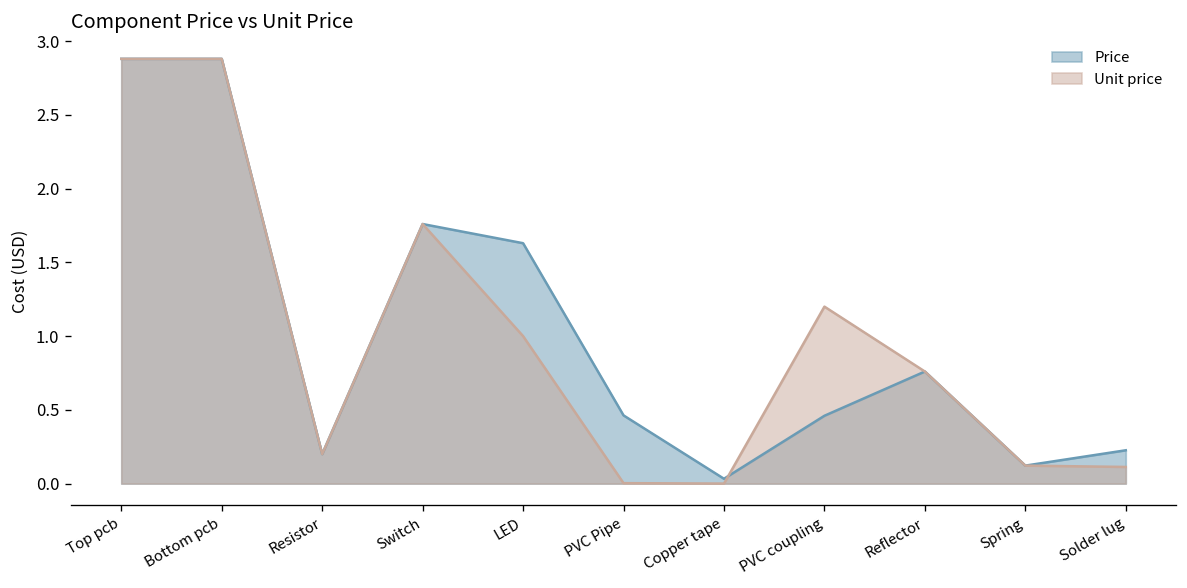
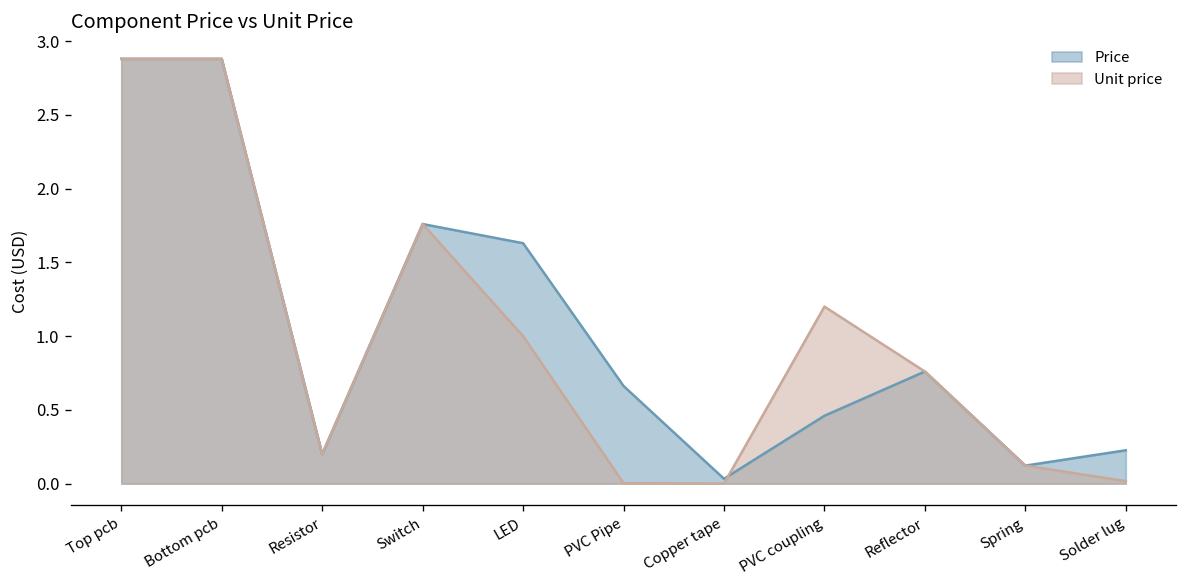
Price, PVC Pipe: 0.46 -> 0.66
Unit price, Solder lug: 0.11 -> 0.02
